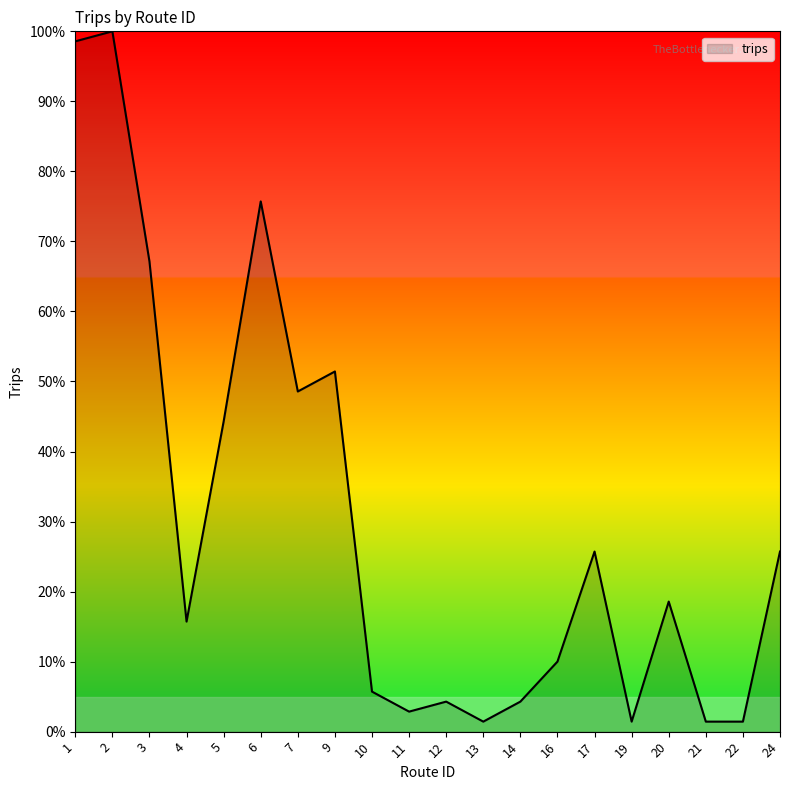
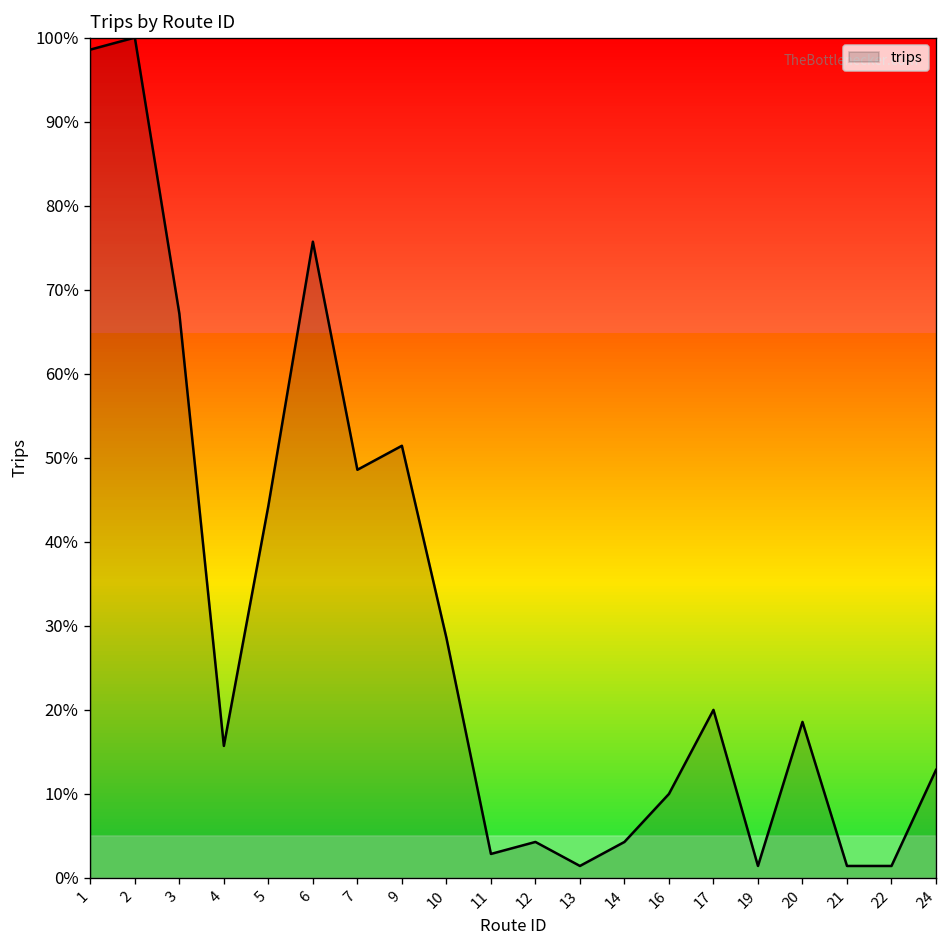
10: 6% -> 29%
17: 26% -> 20%
24: 26% -> 13%
